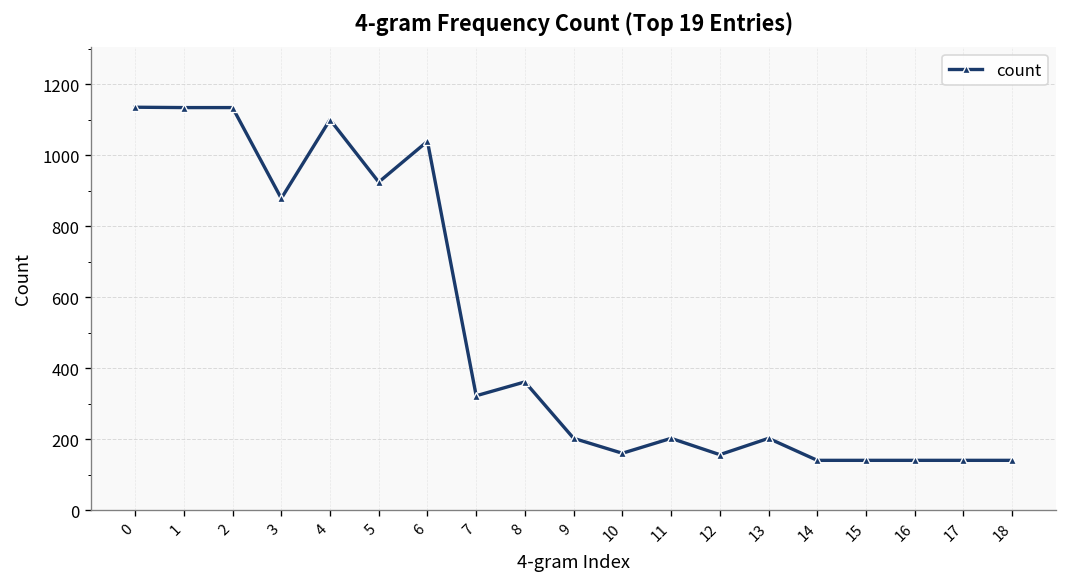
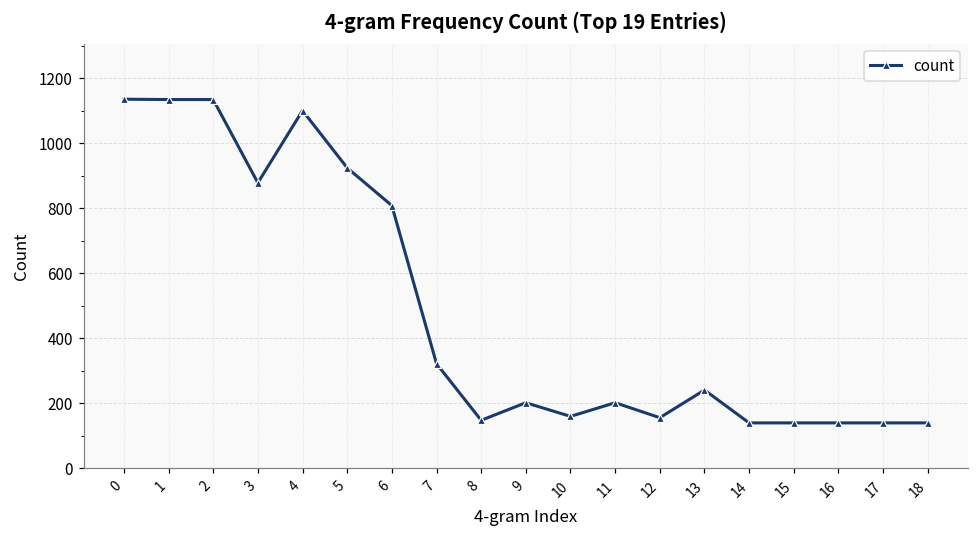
6: 1040 -> 810
8: 360 -> 150
13: 200 -> 240
